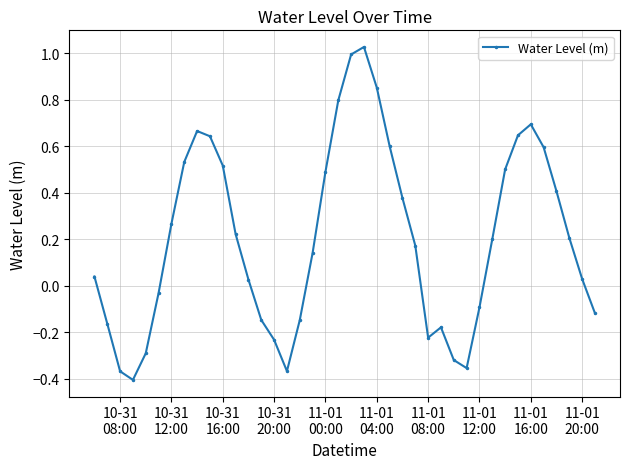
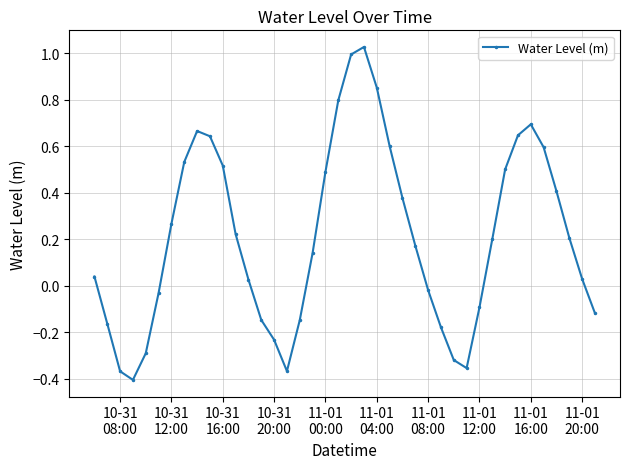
11-01 08:00: -0.22 -> -0.02
